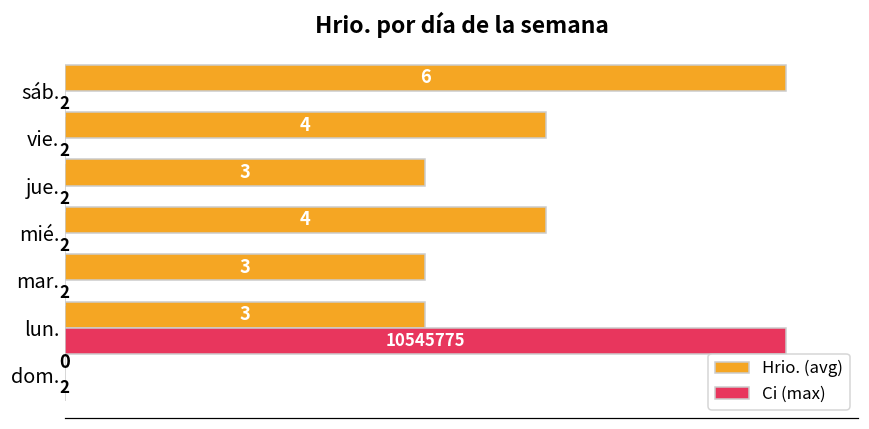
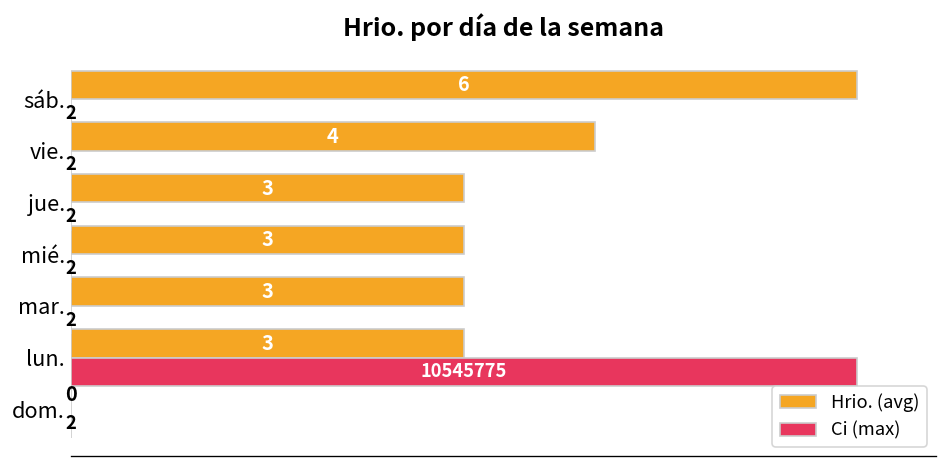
Hrio. (avg), mié.: 4 -> 3
